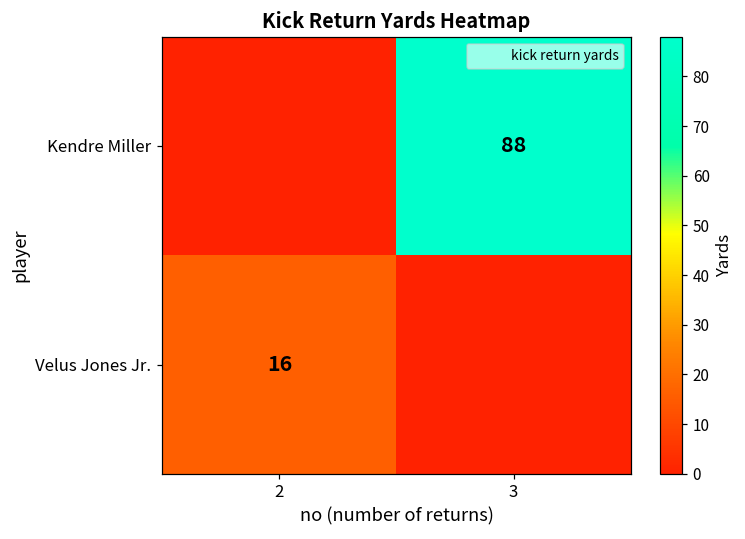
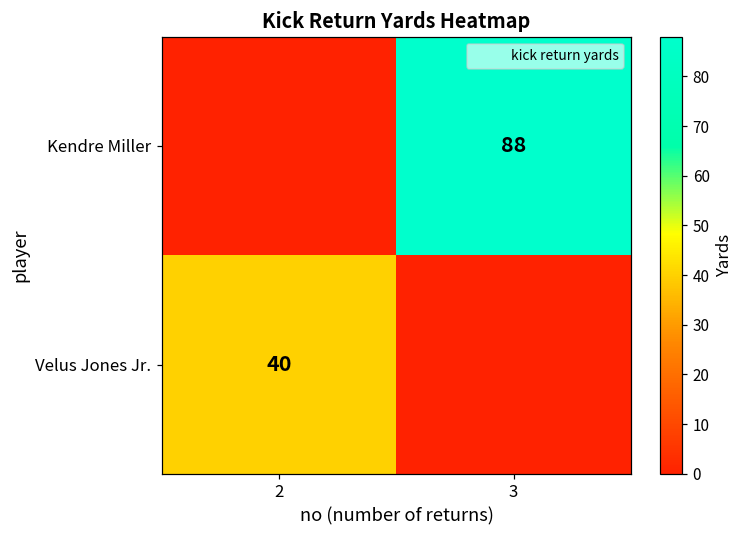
Velus Jones Jr., 2: 16 -> 40
